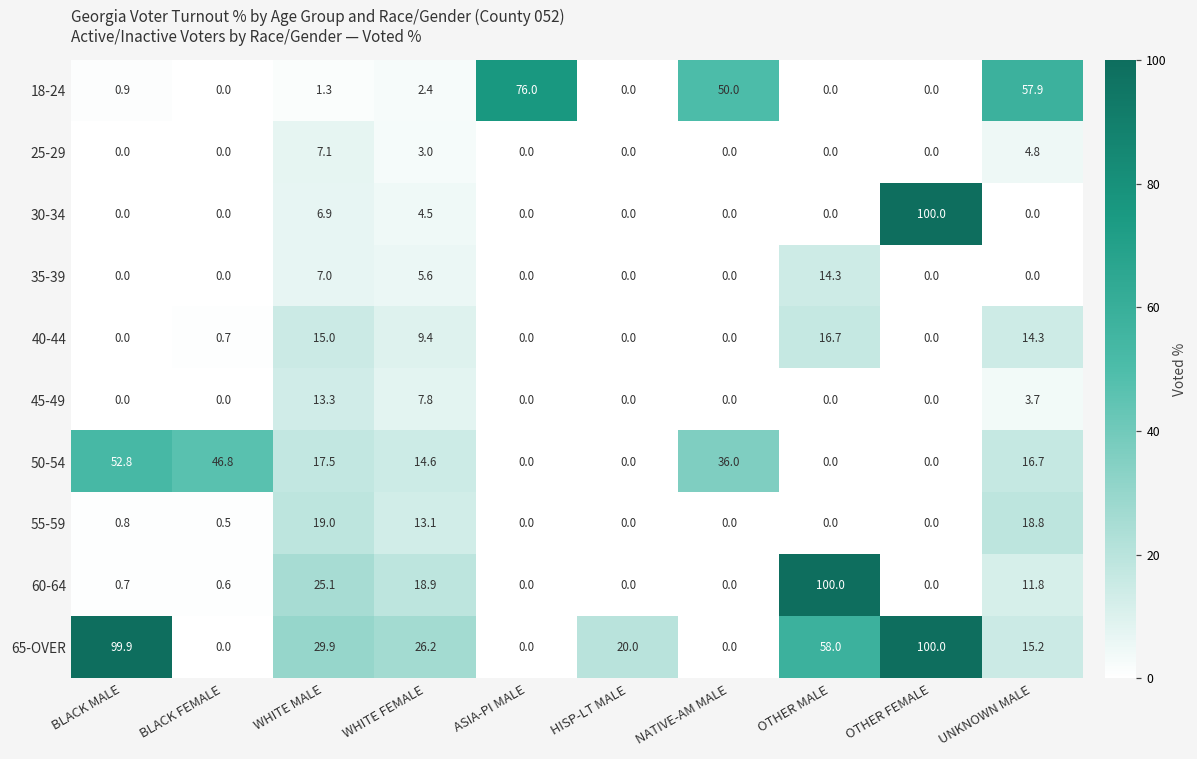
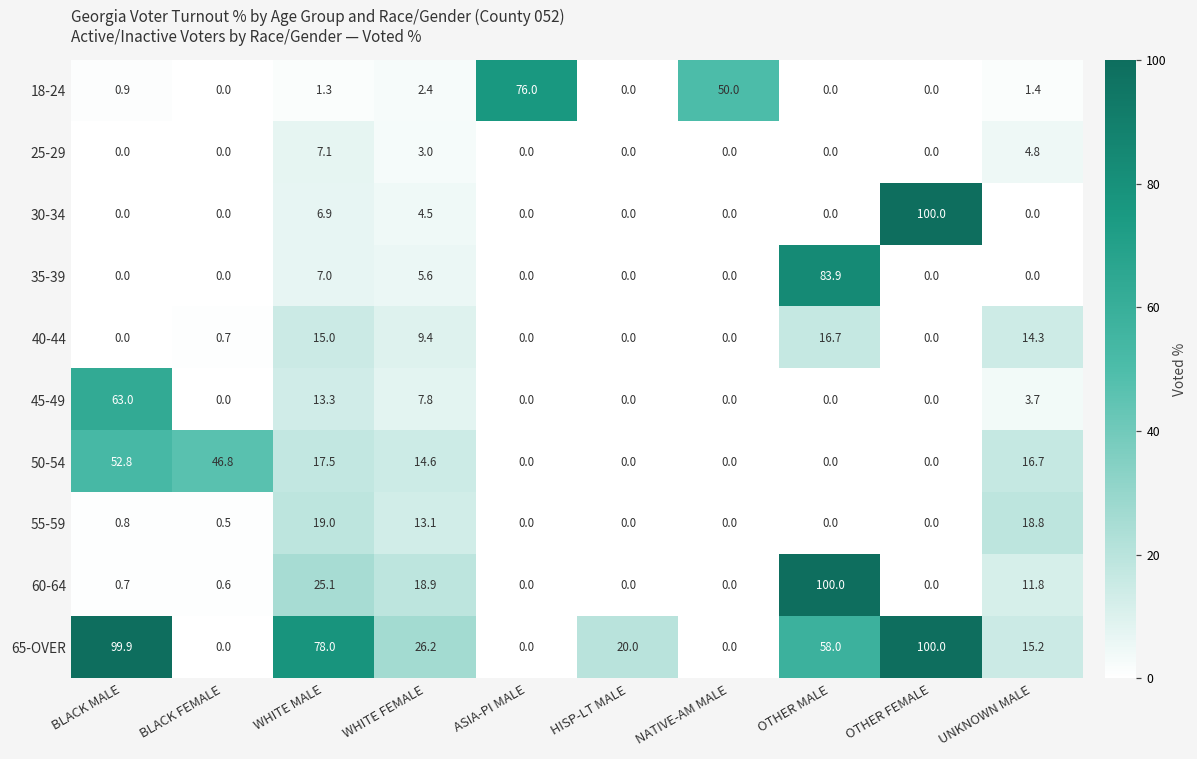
18-24, UNKNOWN MALE: 57.9 -> 1.4
35-39, OTHER MALE: 14.3 -> 83.9
45-49, BLACK MALE: 0.0 -> 63.0
50-54, NATIVE-AM MALE: 36.0 -> 0.0
65-OVER, WHITE MALE: 29.9 -> 78.0
